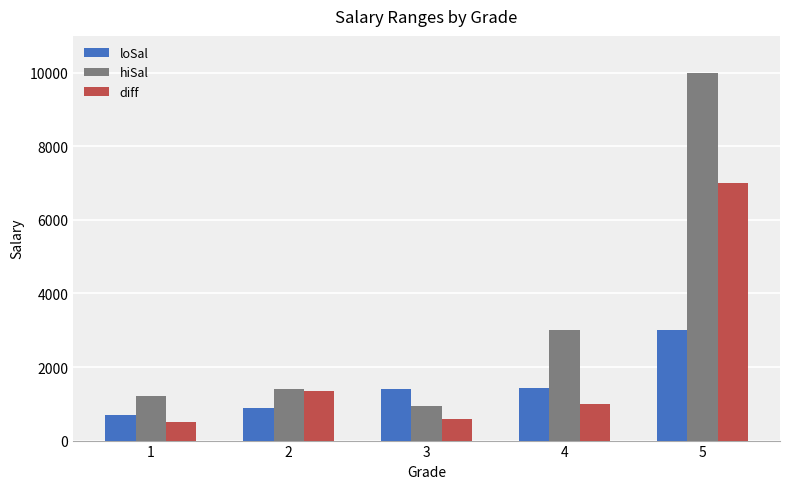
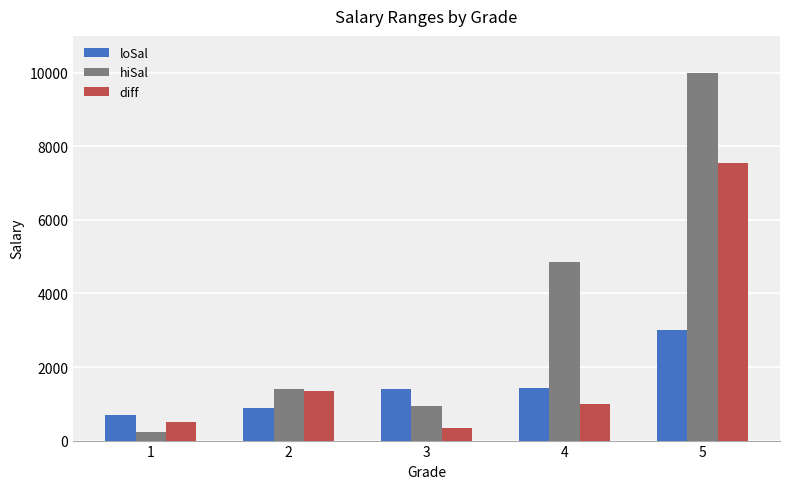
hiSal, 1: 1200 -> 200
diff, 3: 600 -> 300
hiSal, 4: 3000 -> 4900
diff, 5: 7000 -> 7500
